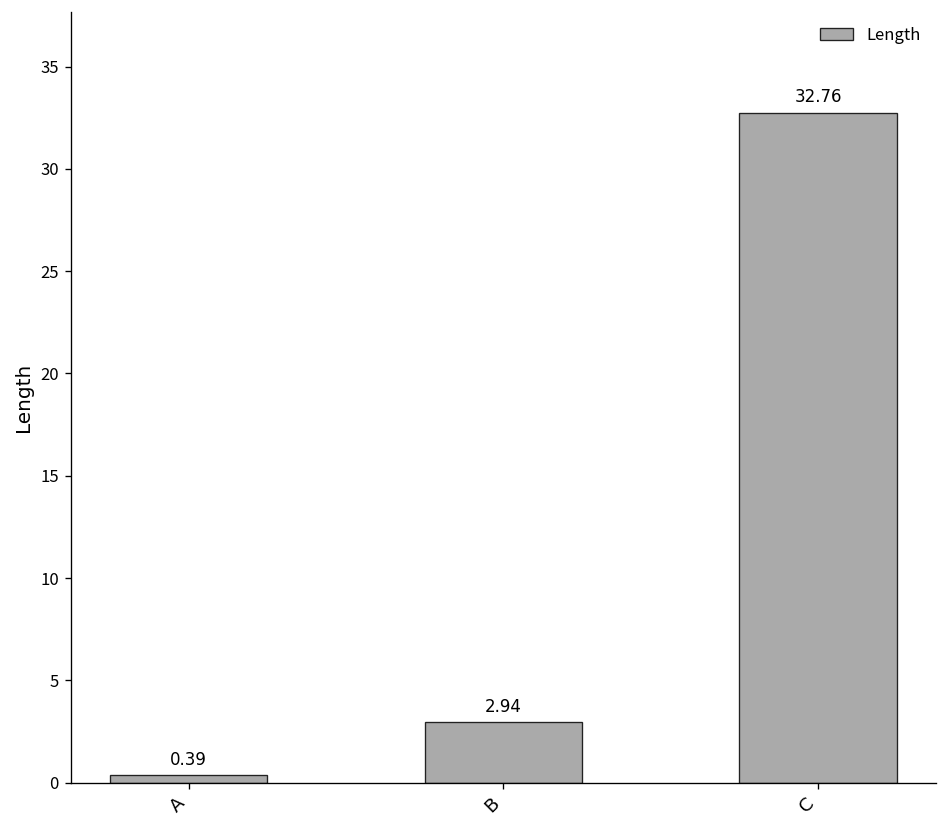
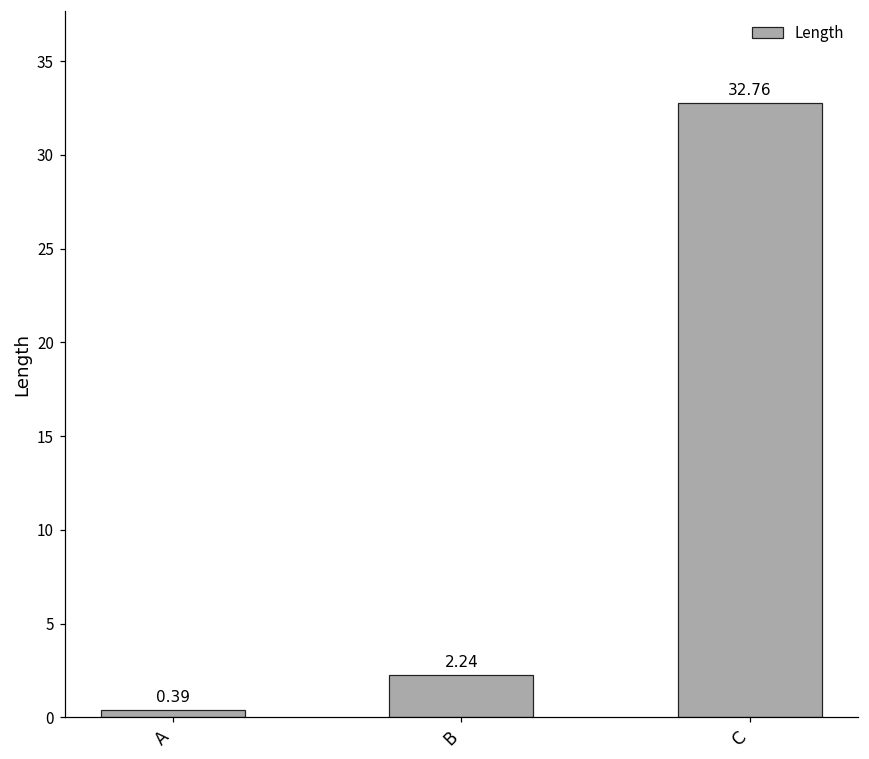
B: 2.94 -> 2.24
